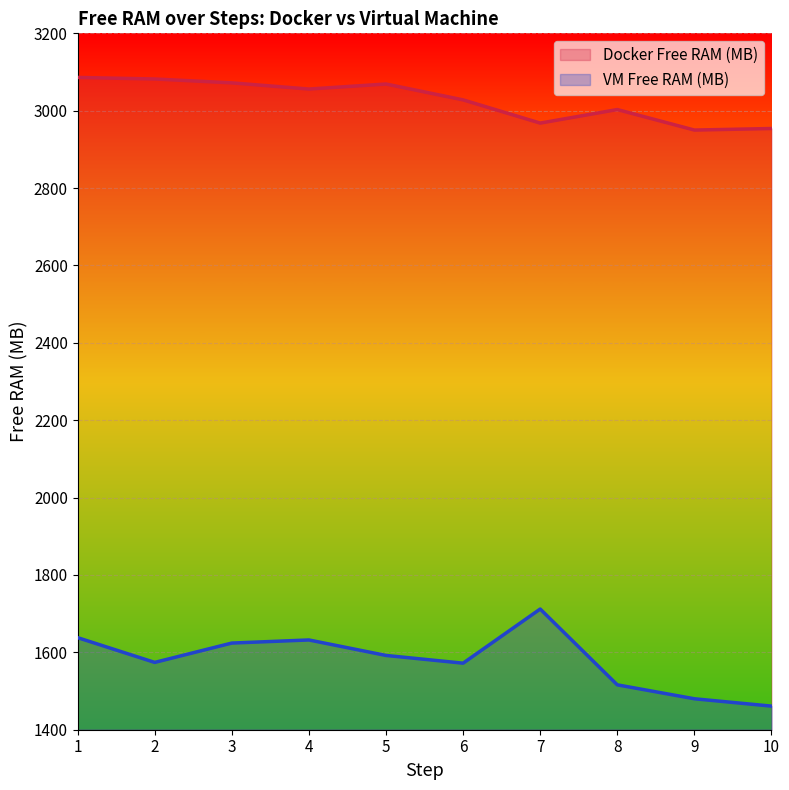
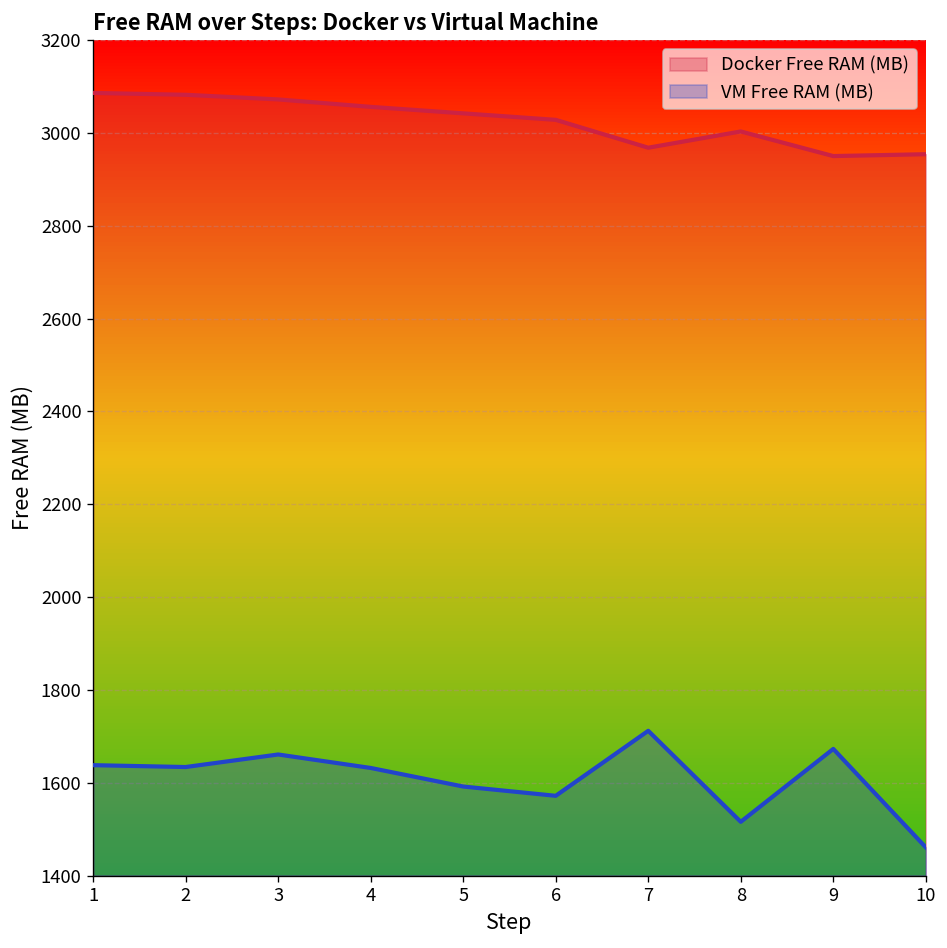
VM Free RAM (MB), 2: 1570 -> 1630
VM Free RAM (MB), 3: 1620 -> 1660
Docker Free RAM (MB), 5: 3070 -> 3040
VM Free RAM (MB), 9: 1480 -> 1670
